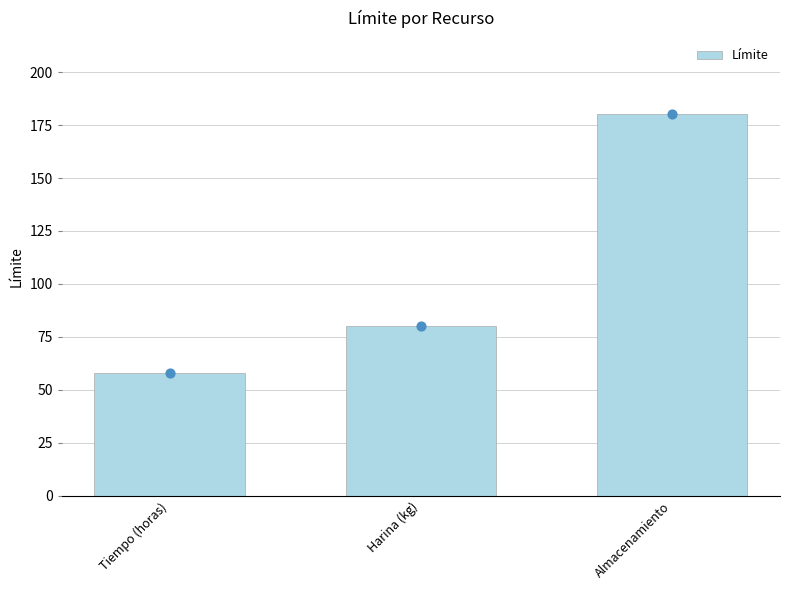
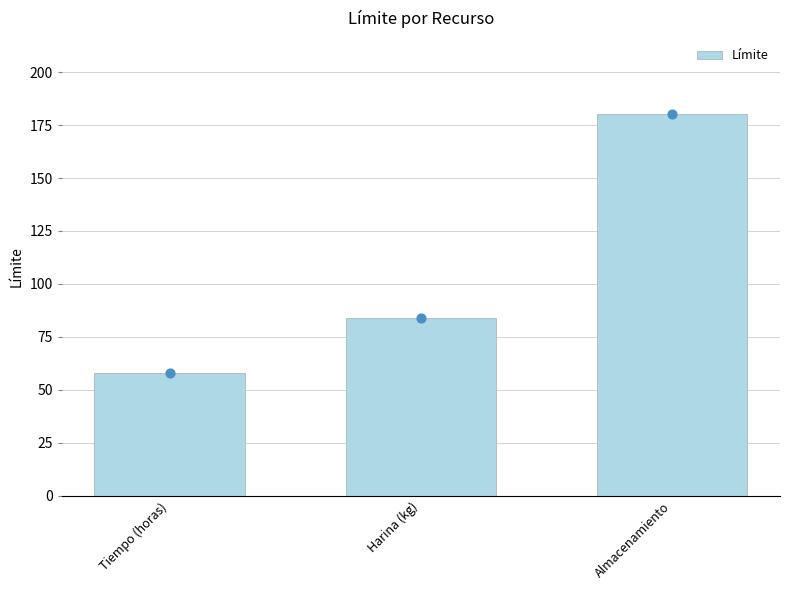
Harina (kg): 80 -> 84
